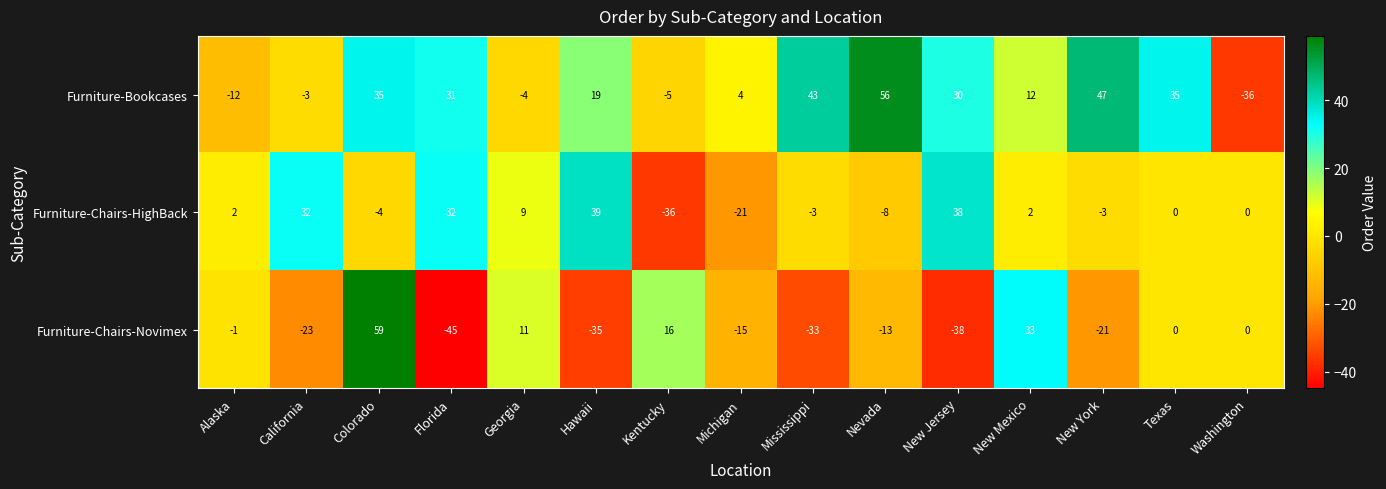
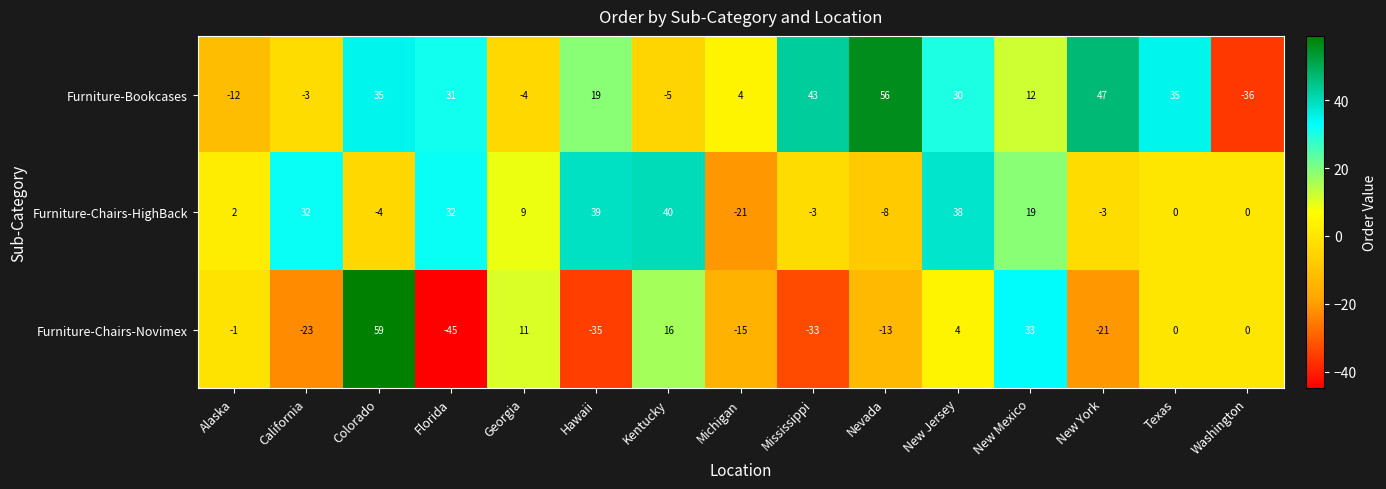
Furniture-Chairs-HighBack, Kentucky: -36 -> 40
Furniture-Chairs-HighBack, New Mexico: 2 -> 19
Furniture-Chairs-Novimex, New Jersey: -38 -> 4
